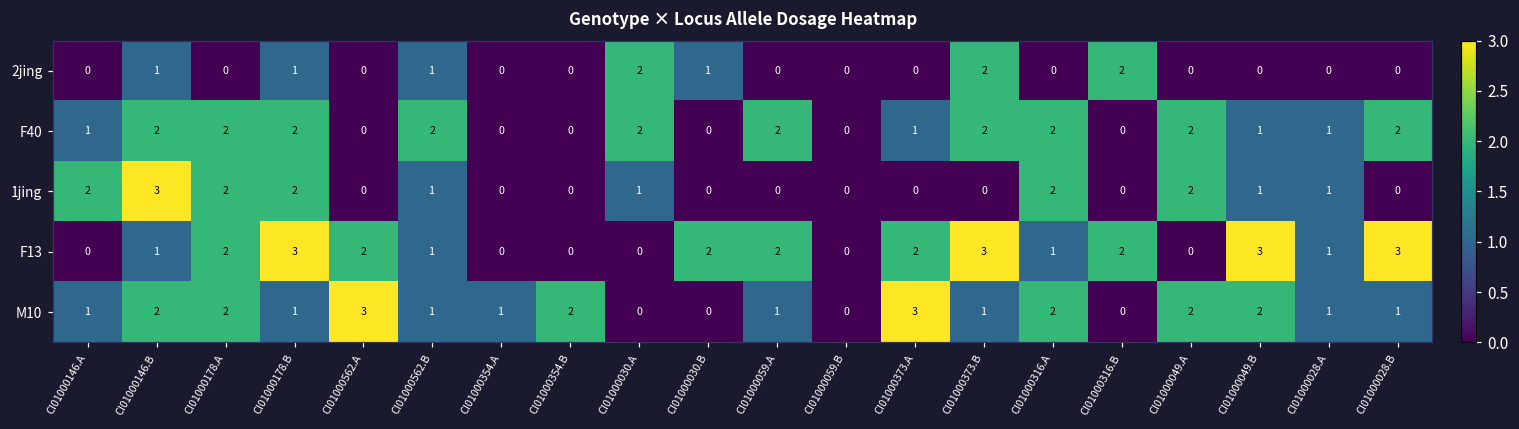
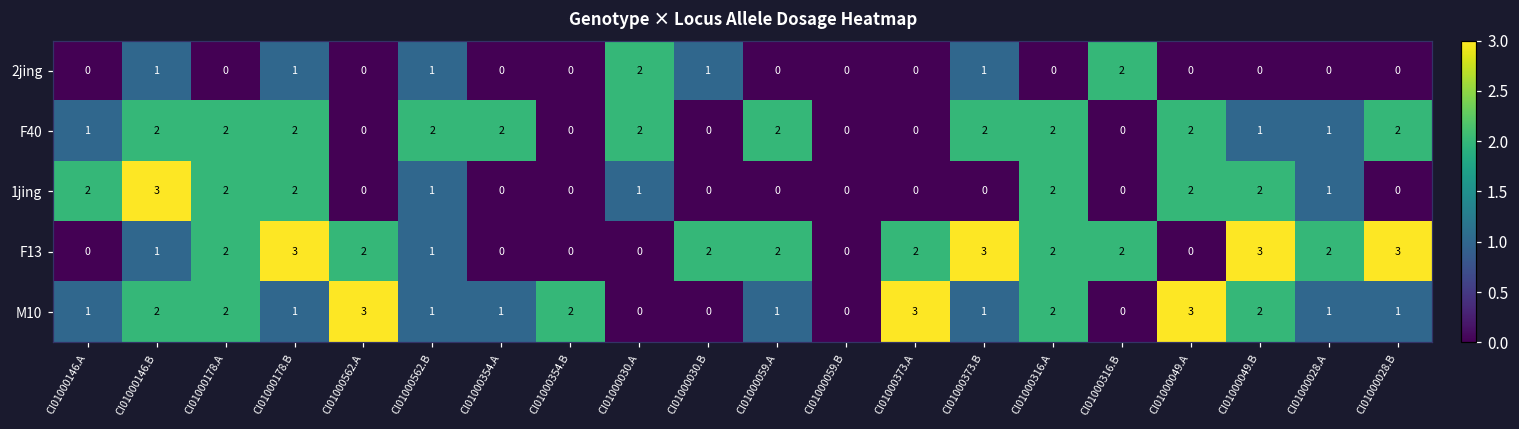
2jing, CI01000373.B: 2 -> 1
F40, CI01000354.A: 0 -> 2
F40, CI01000373.A: 1 -> 0
1jing, CI01000049.B: 1 -> 2
F13, CI01000316.A: 1 -> 2
F13, CI01000028.A: 1 -> 2
M10, CI01000049.A: 2 -> 3
